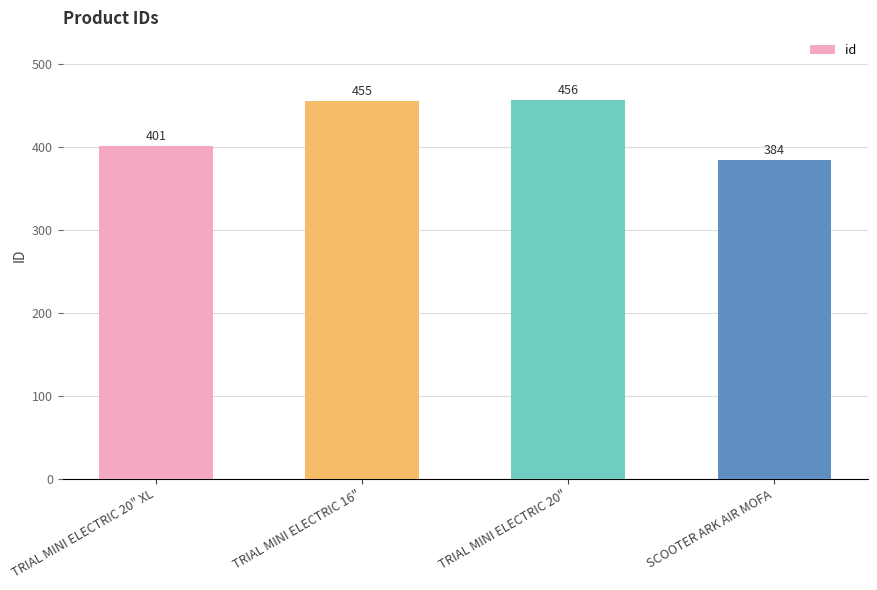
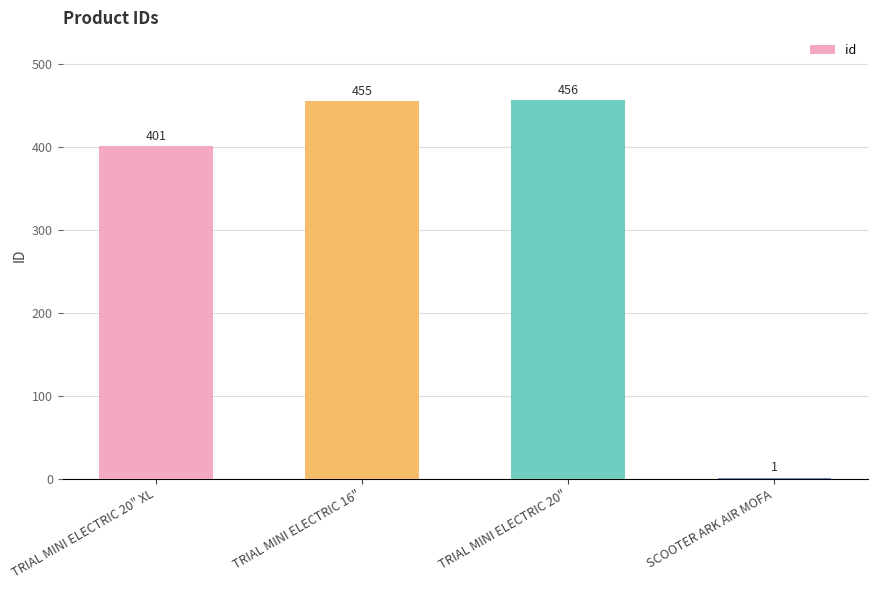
SCOOTER ARK AIR MOFA: 384 -> 1
